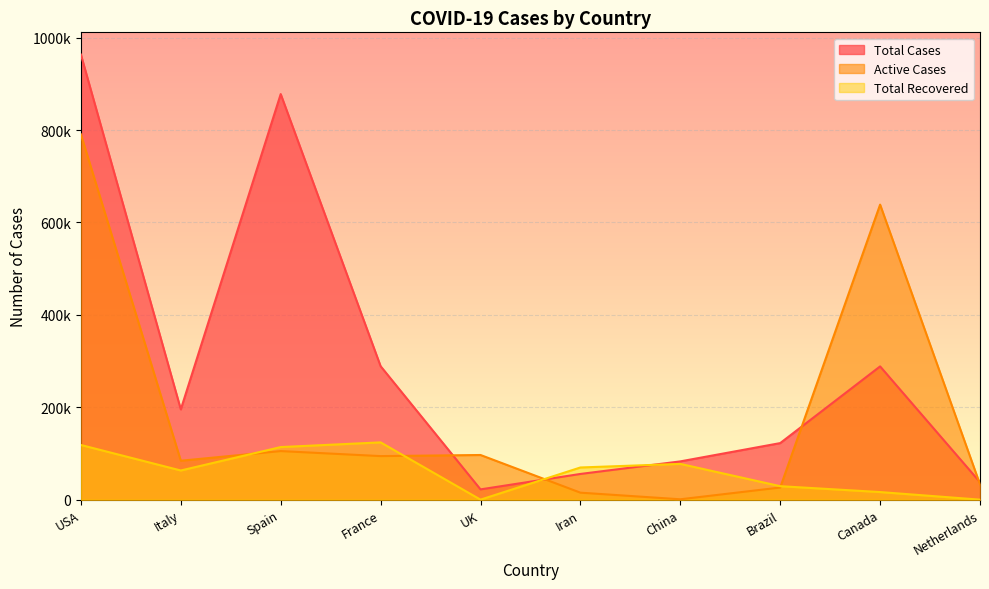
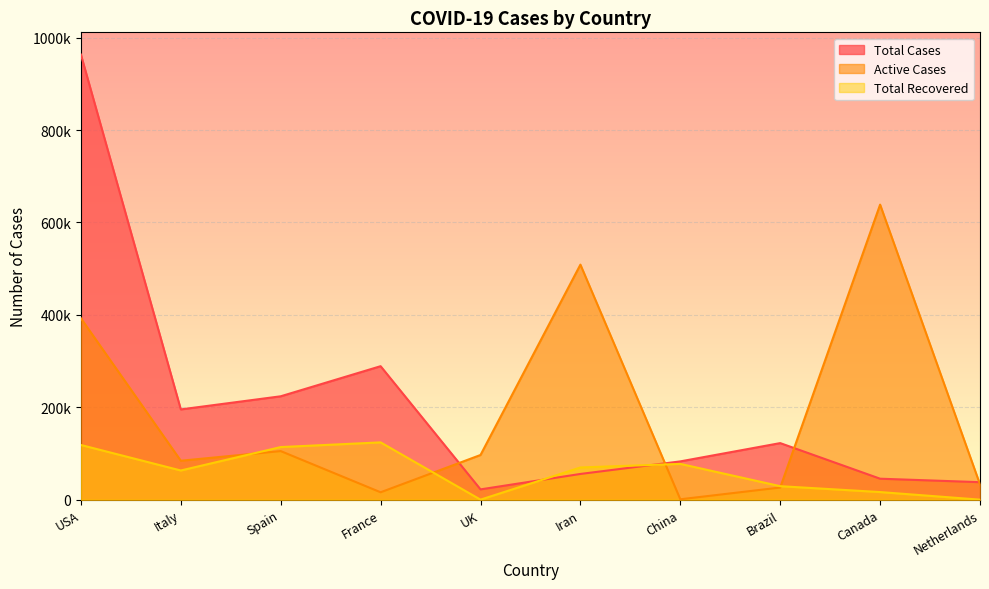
Active Cases, USA: 790000 -> 390000
Total Cases, Spain: 880000 -> 220000
Active Cases, France: 90000 -> 20000
Active Cases, Iran: 20000 -> 510000
Total Cases, Canada: 290000 -> 50000
